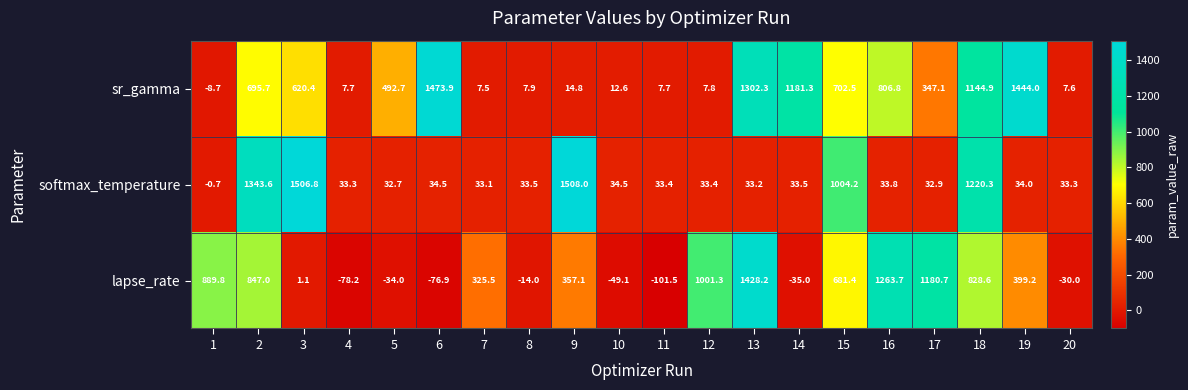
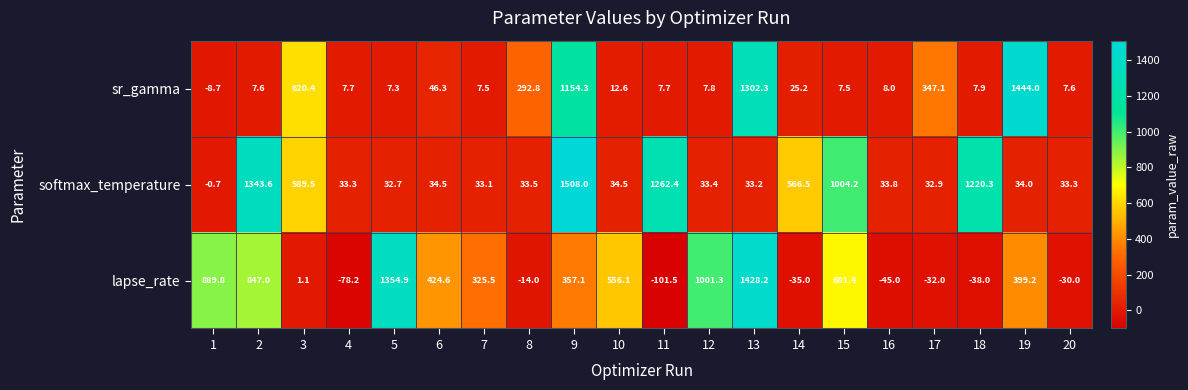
sr_gamma, 2: 695.7 -> 7.6
sr_gamma, 5: 492.7 -> 7.3
sr_gamma, 6: 1473.9 -> 46.3
sr_gamma, 8: 7.9 -> 292.8
sr_gamma, 9: 14.8 -> 1154.3
sr_gamma, 14: 1181.3 -> 25.2
sr_gamma, 15: 702.5 -> 7.5
sr_gamma, 16: 806.8 -> 8.0
sr_gamma, 18: 1144.9 -> 7.9
softmax_temperature, 3: 1506.8 -> 589.5
softmax_temperature, 11: 33.4 -> 1262.4
softmax_temperature, 14: 33.5 -> 566.5
lapse_rate, 5: -34.0 -> 1354.9
lapse_rate, 6: -76.9 -> 424.6
lapse_rate, 10: -49.1 -> 556.1
lapse_rate, 16: 1263.7 -> -45.0
lapse_rate, 17: 1180.7 -> -32.0
lapse_rate, 18: 828.6 -> -38.0
